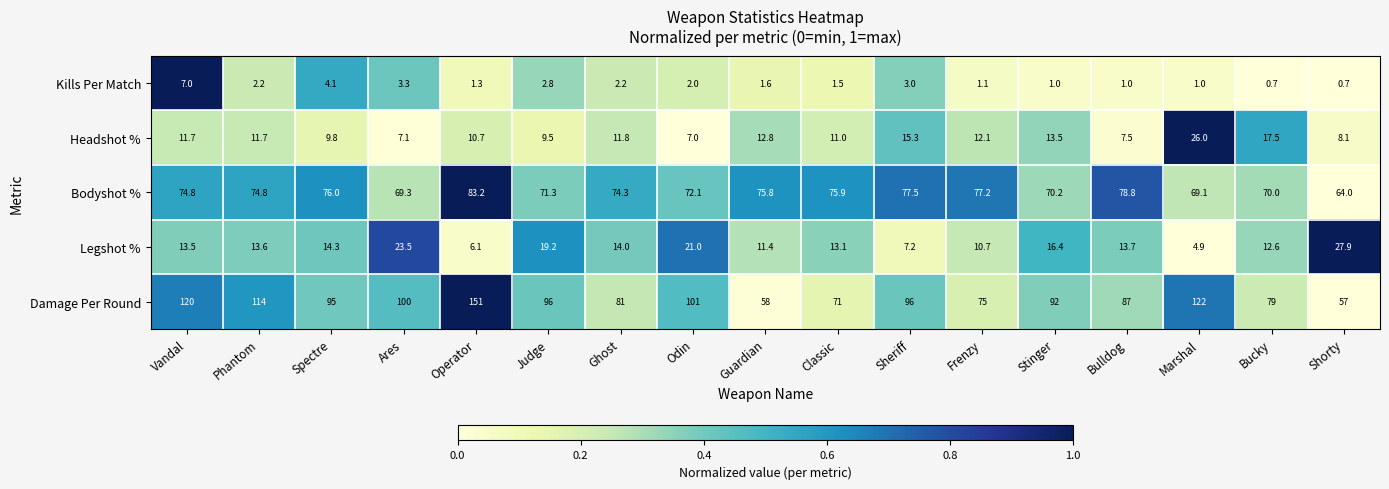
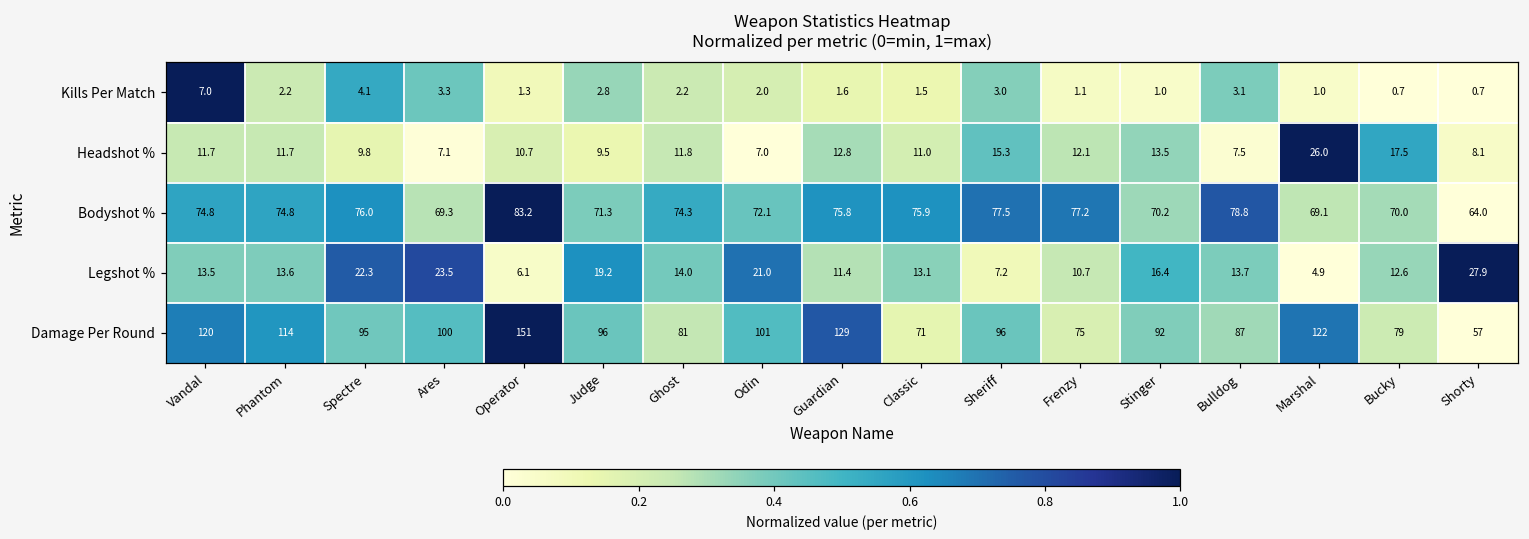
Kills Per Match, Bulldog: 1.0 -> 3.1
Legshot %, Spectre: 14.3 -> 22.3
Damage Per Round, Guardian: 58 -> 129
